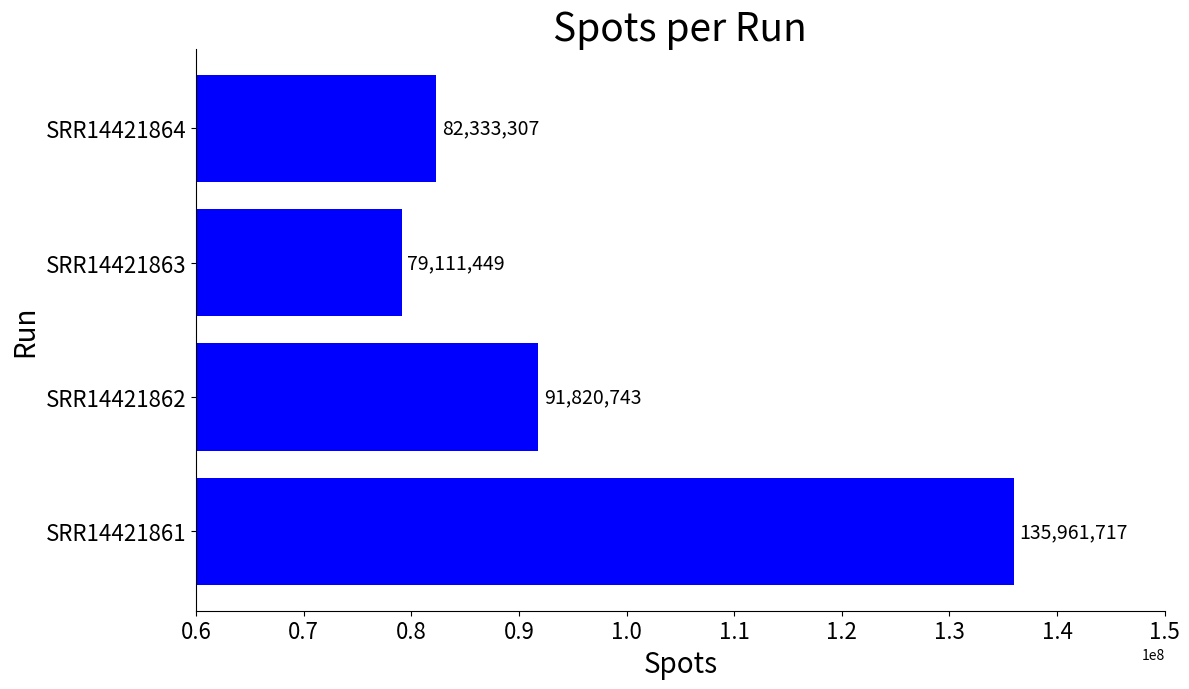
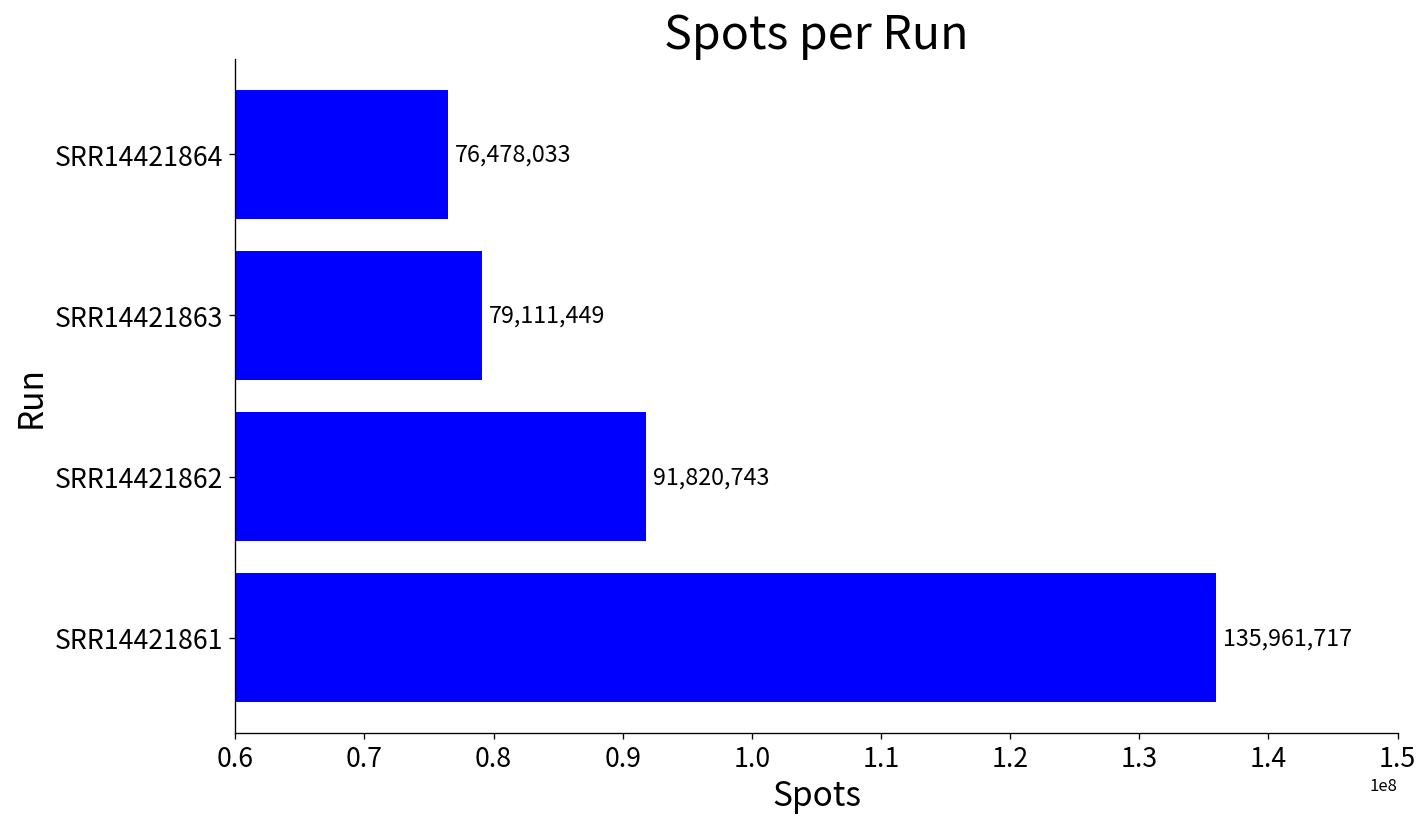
SRR14421864: 82,333,307 -> 76,478,033
